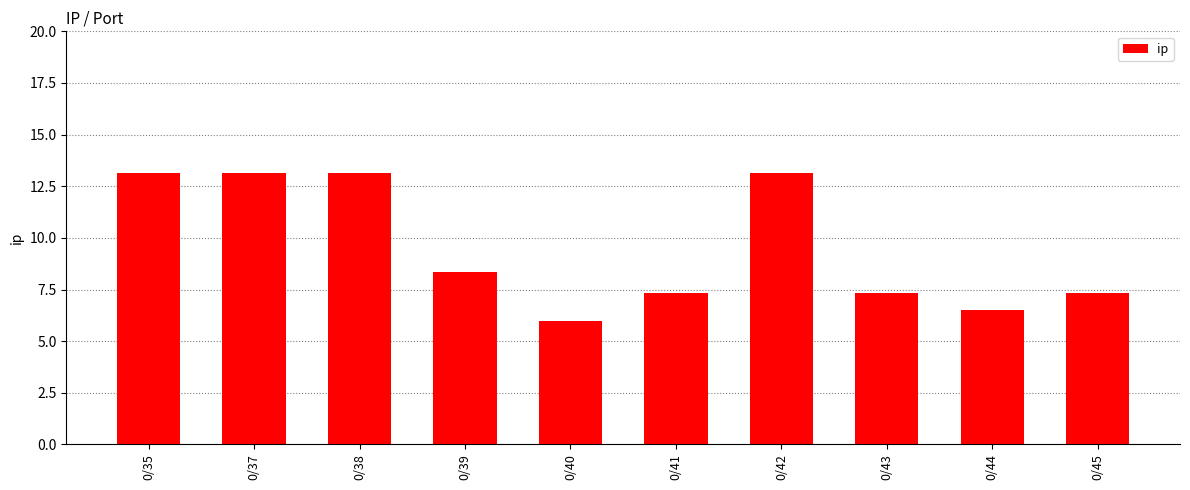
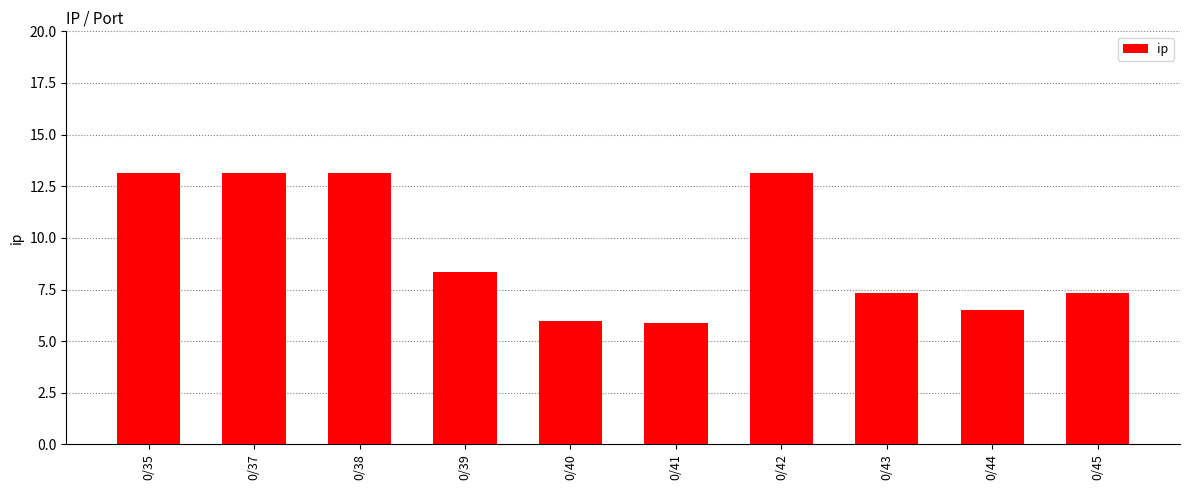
0/41: 7.3 -> 5.9
